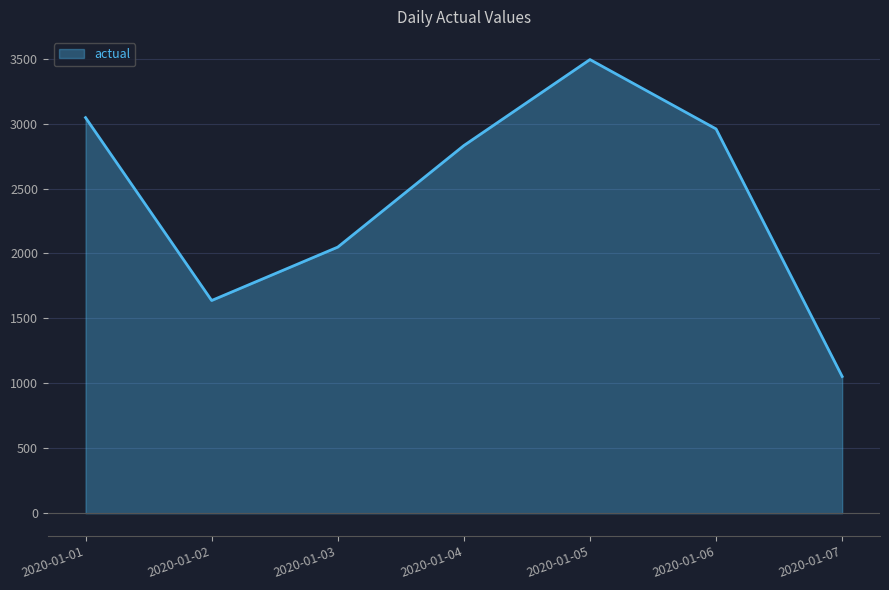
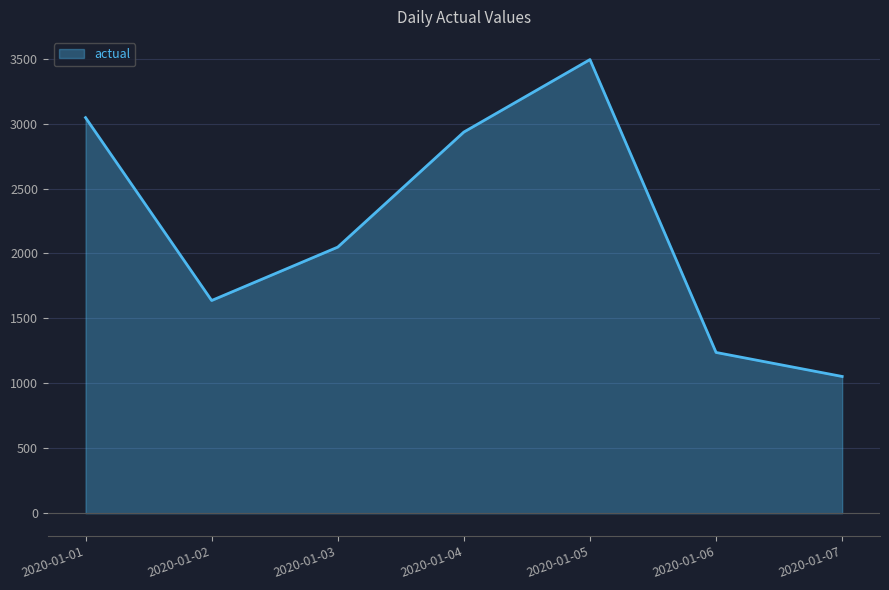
2020-01-04: 2830 -> 2940
2020-01-06: 2960 -> 1240
